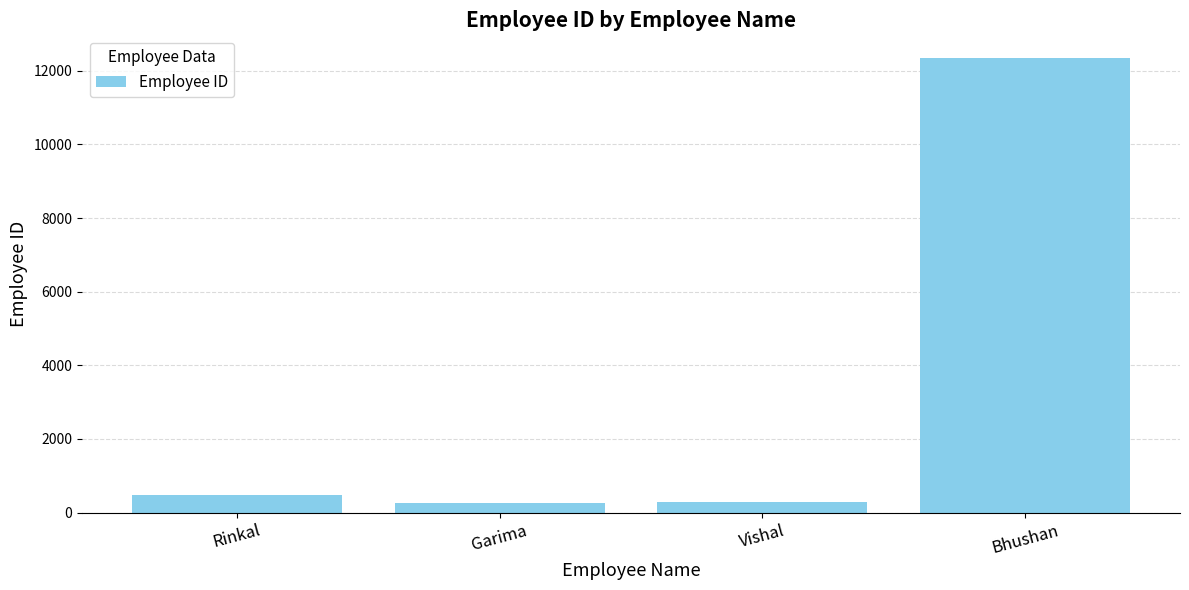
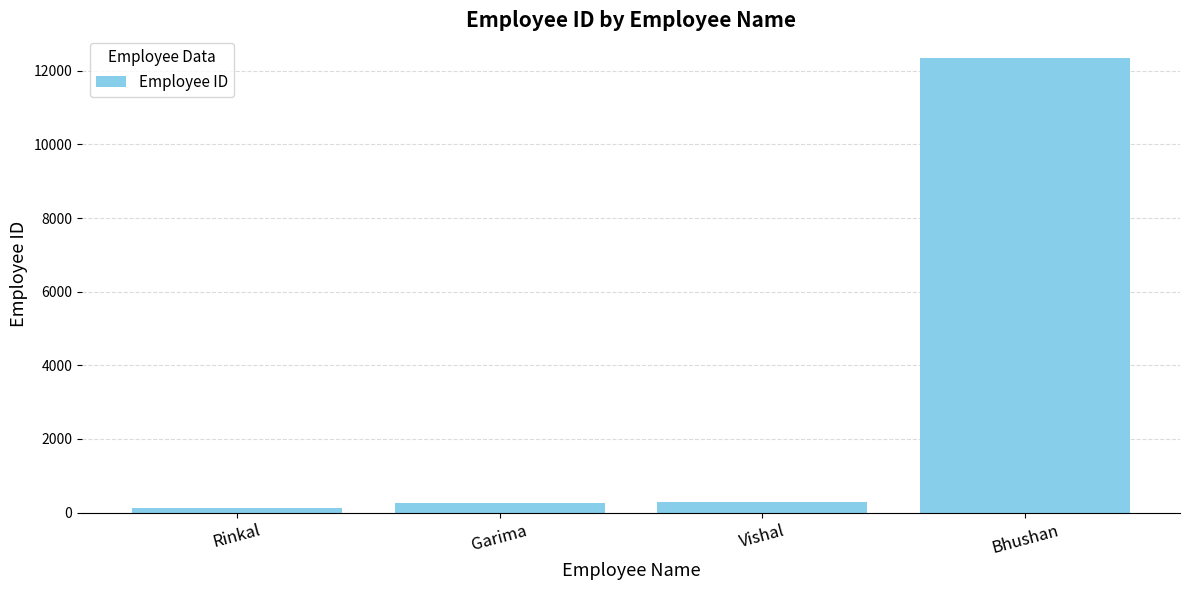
Rinkal: 500 -> 100
